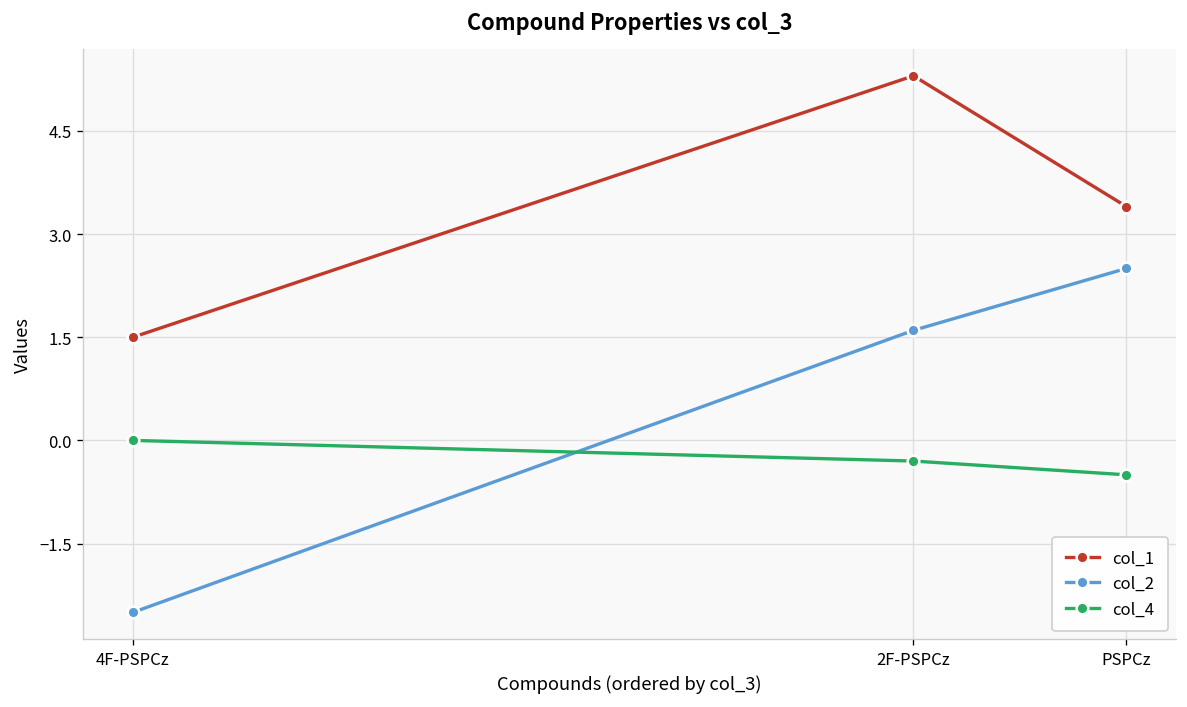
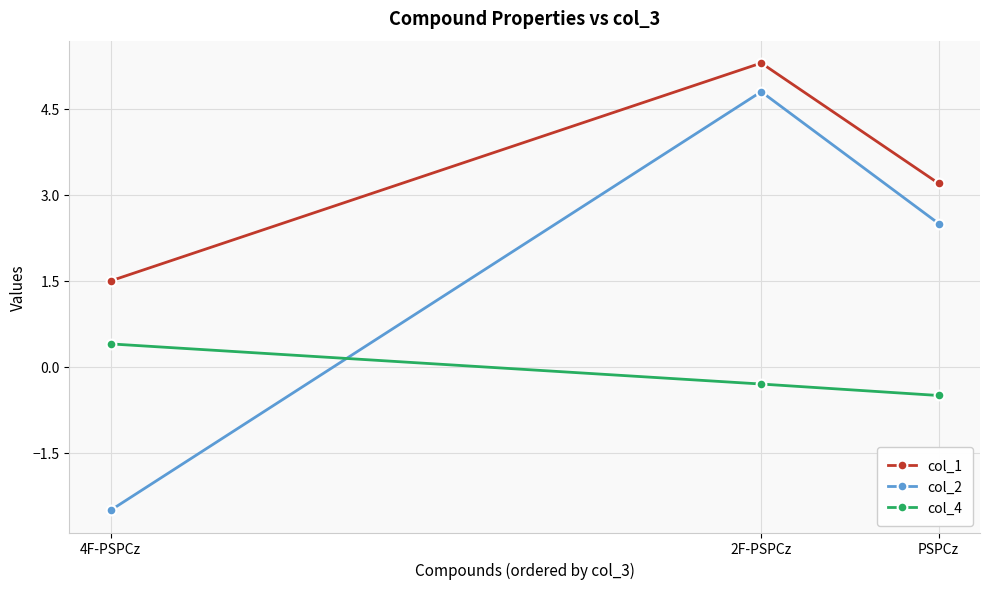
col_4, 4F-PSPCz: 0.0 -> 0.4
col_2, 2F-PSPCz: 1.6 -> 4.8
col_1, PSPCz: 3.4 -> 3.2
